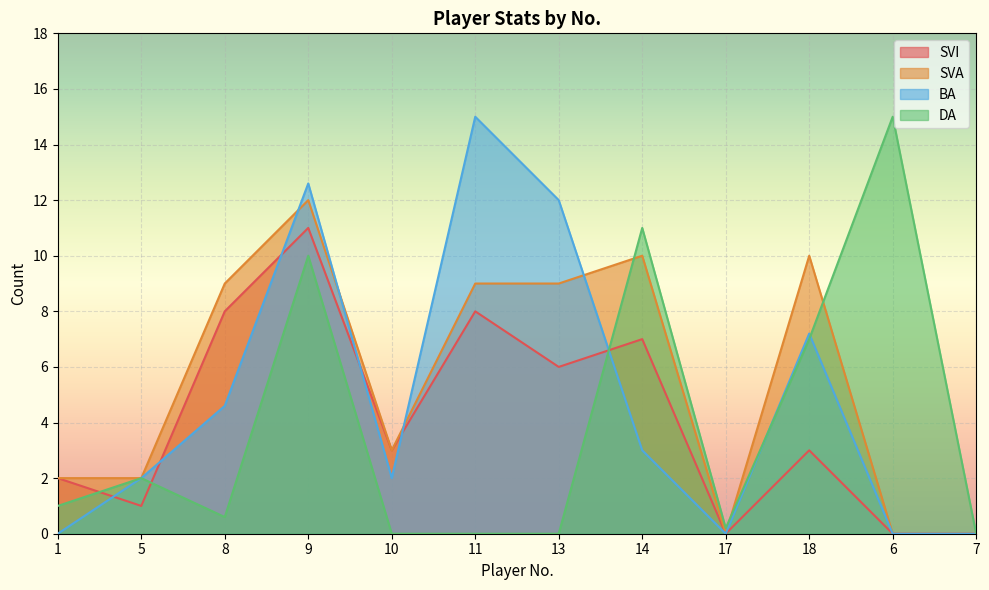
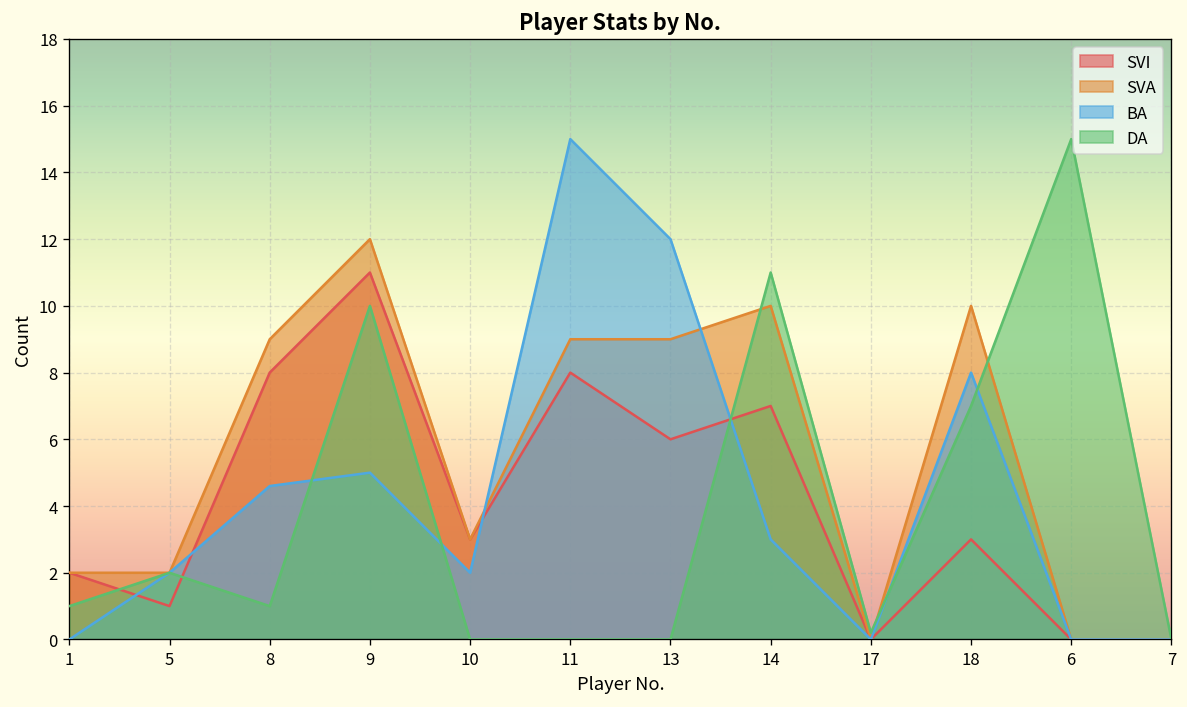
DA, 8: 0.6 -> 1.0
BA, 9: 12.6 -> 5.0
BA, 18: 7.2 -> 8.0
